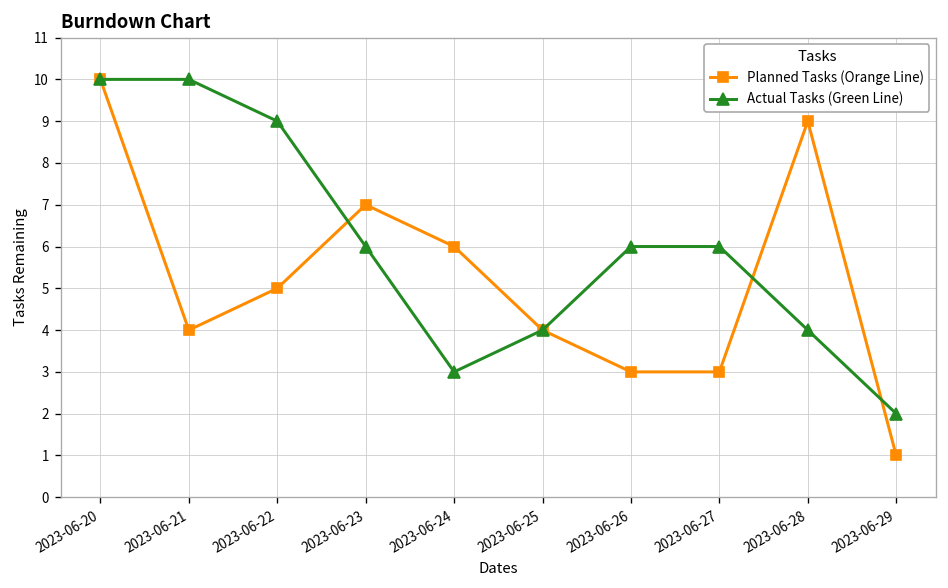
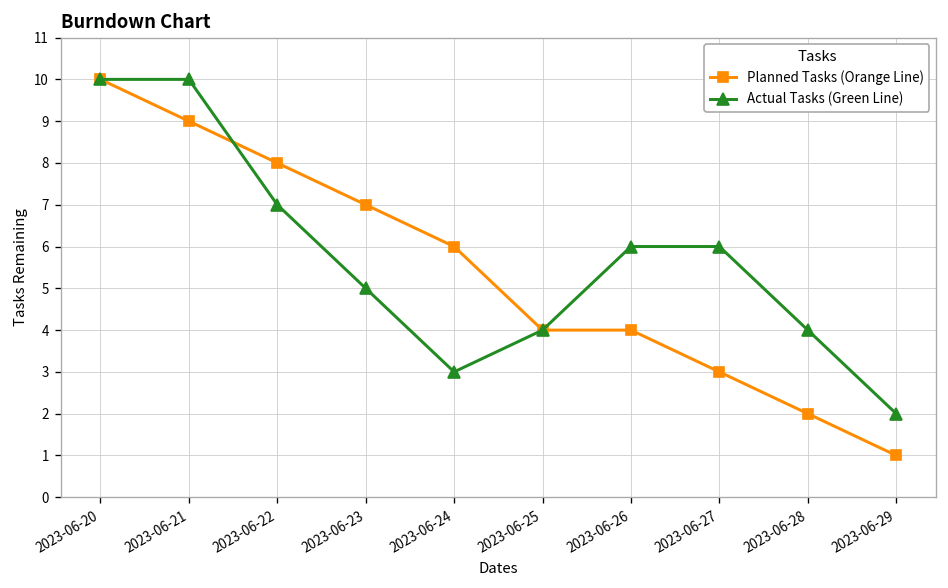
Planned Tasks (Orange Line), 2023-06-21: 4 -> 9
Planned Tasks (Orange Line), 2023-06-22: 5 -> 8
Actual Tasks (Green Line), 2023-06-22: 9 -> 7
Actual Tasks (Green Line), 2023-06-23: 6 -> 5
Planned Tasks (Orange Line), 2023-06-26: 3 -> 4
Planned Tasks (Orange Line), 2023-06-28: 9 -> 2
